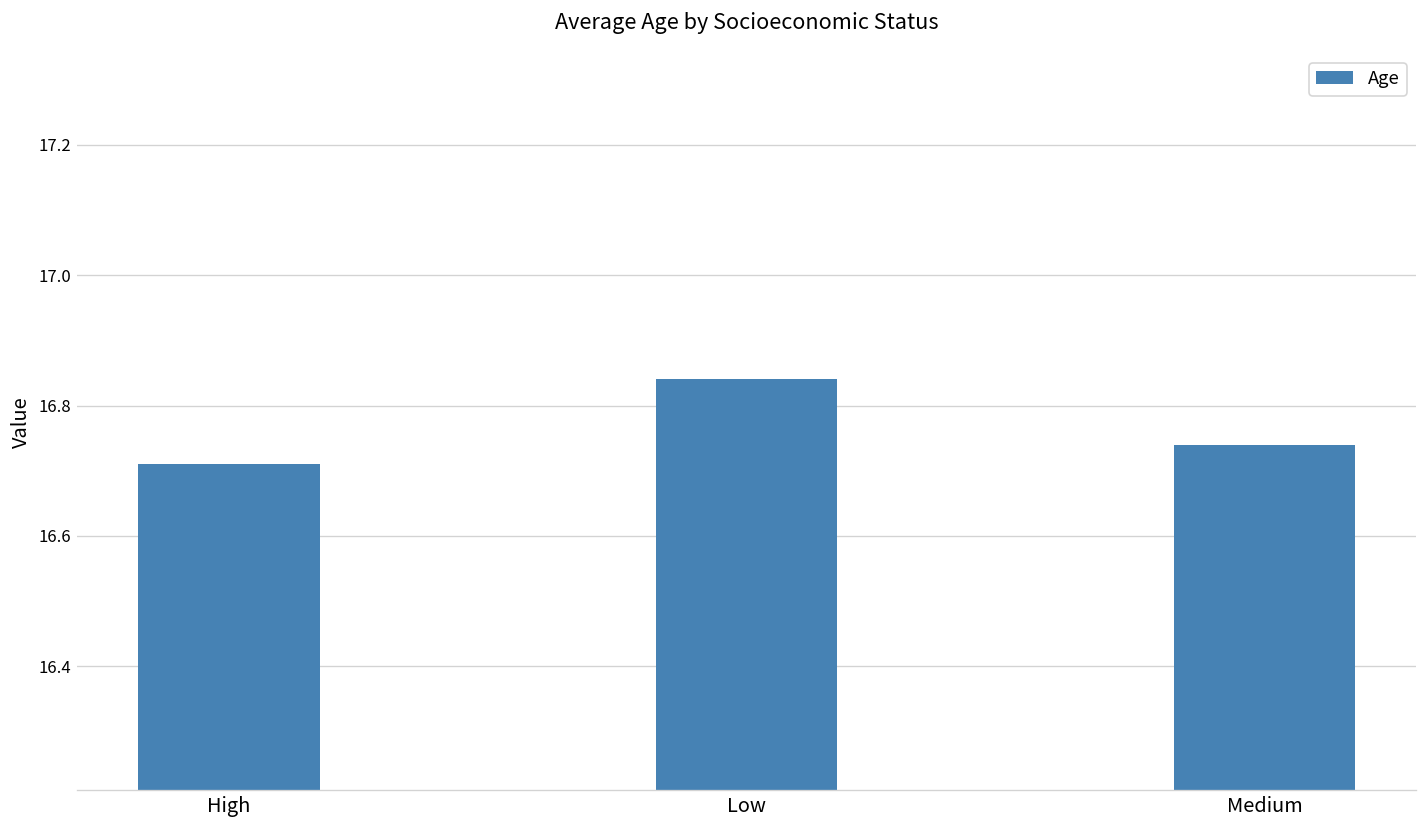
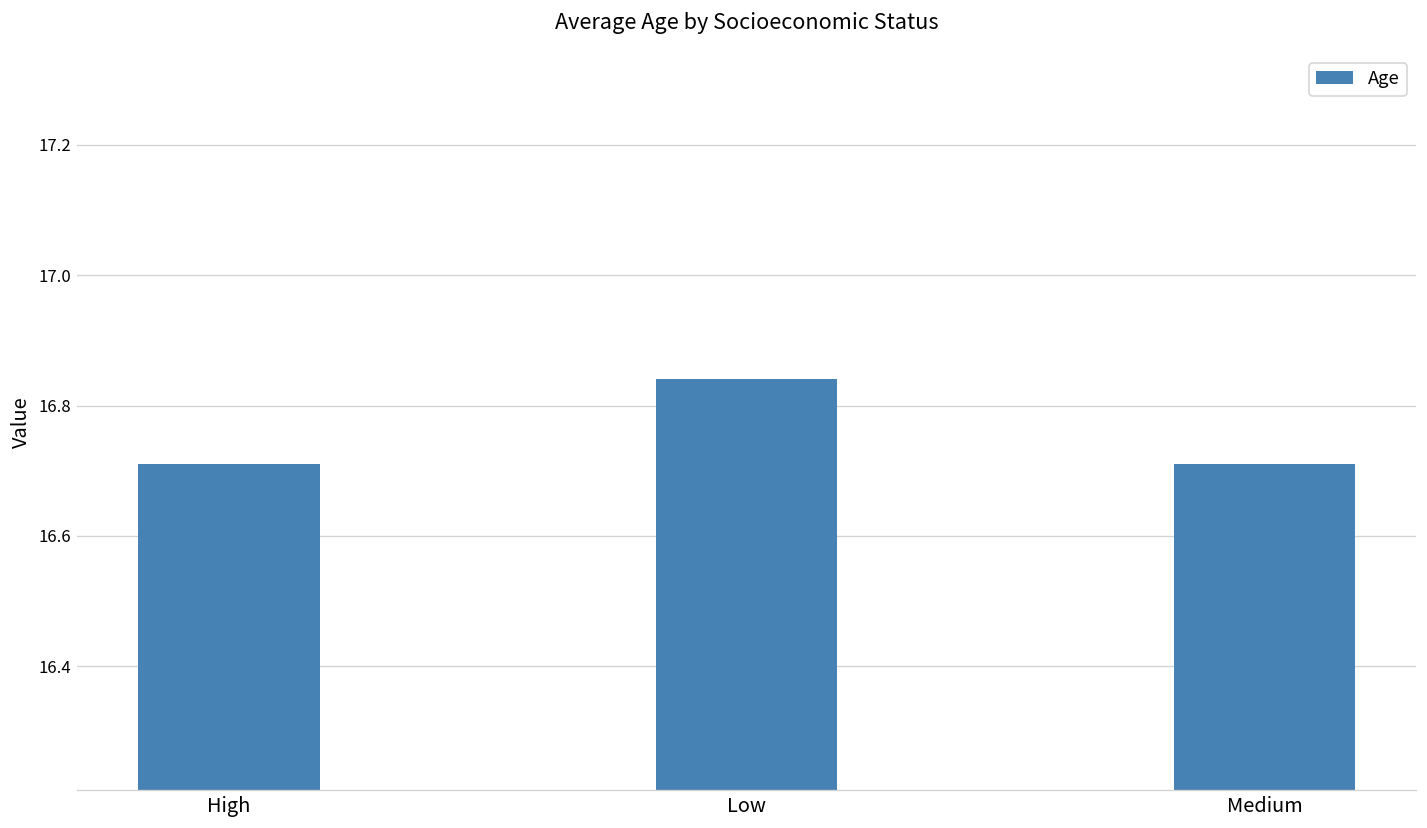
Medium: 16.74 -> 16.71
